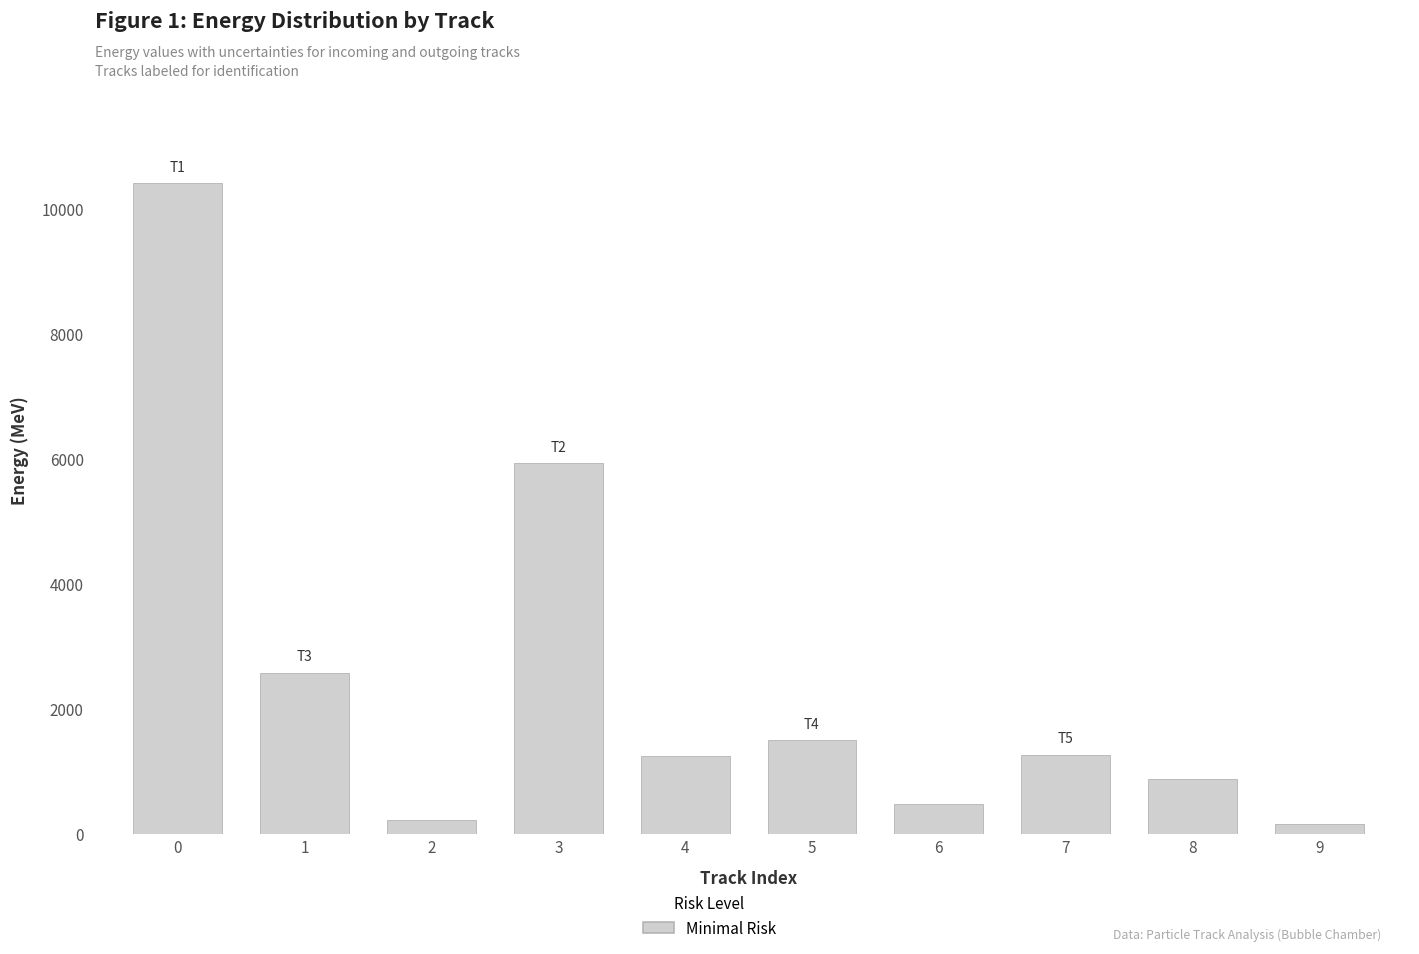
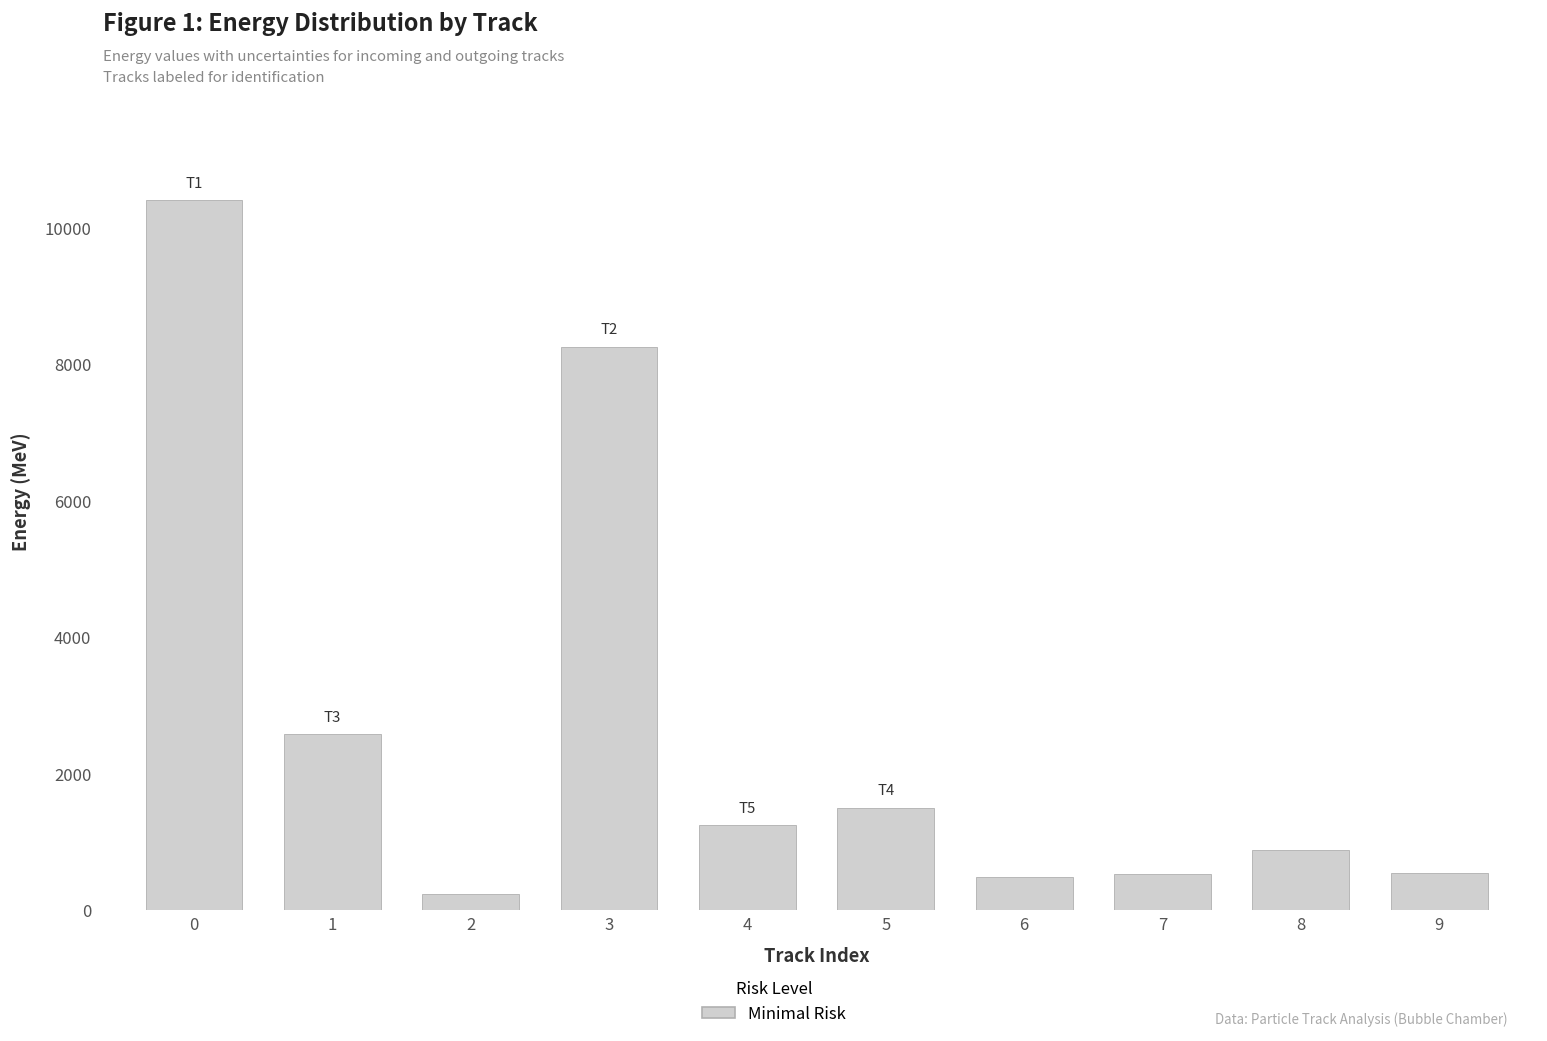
3: 5900 -> 8300
7: 1300 -> 500
9: 200 -> 500
